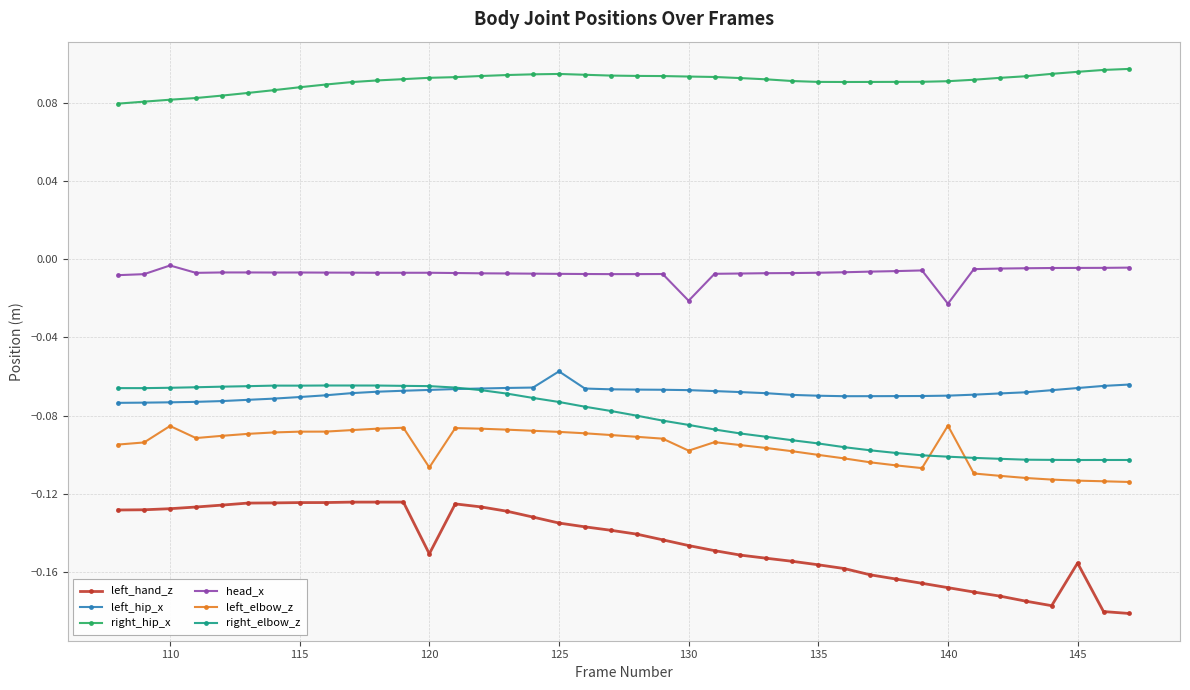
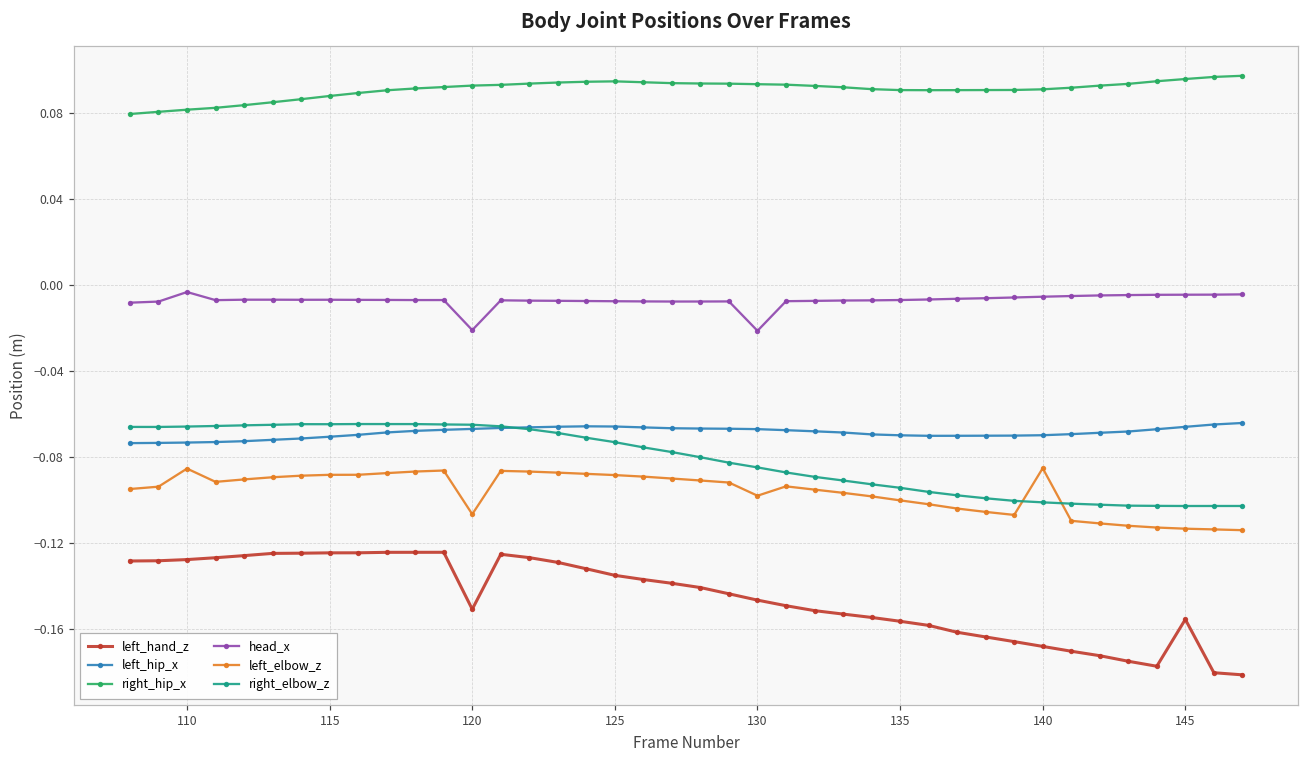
head_x, 120: -0.007 -> -0.021
left_hip_x, 125: -0.057 -> -0.066
head_x, 140: -0.023 -> -0.005
